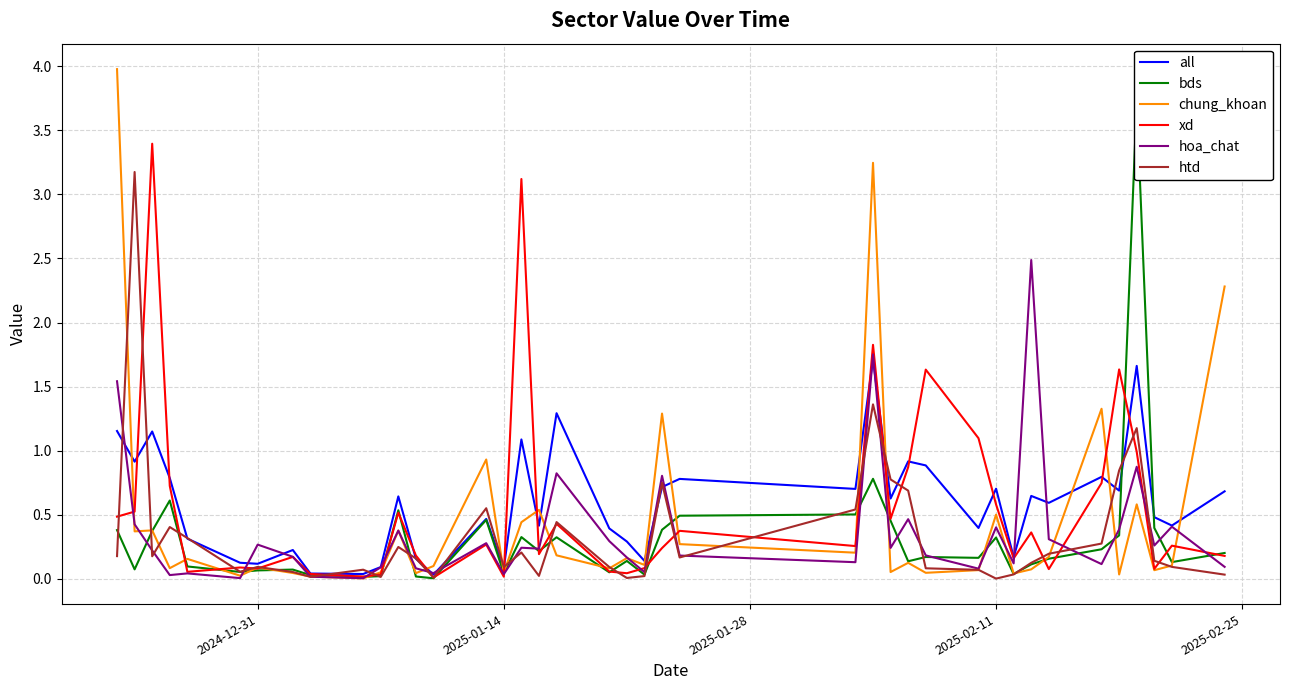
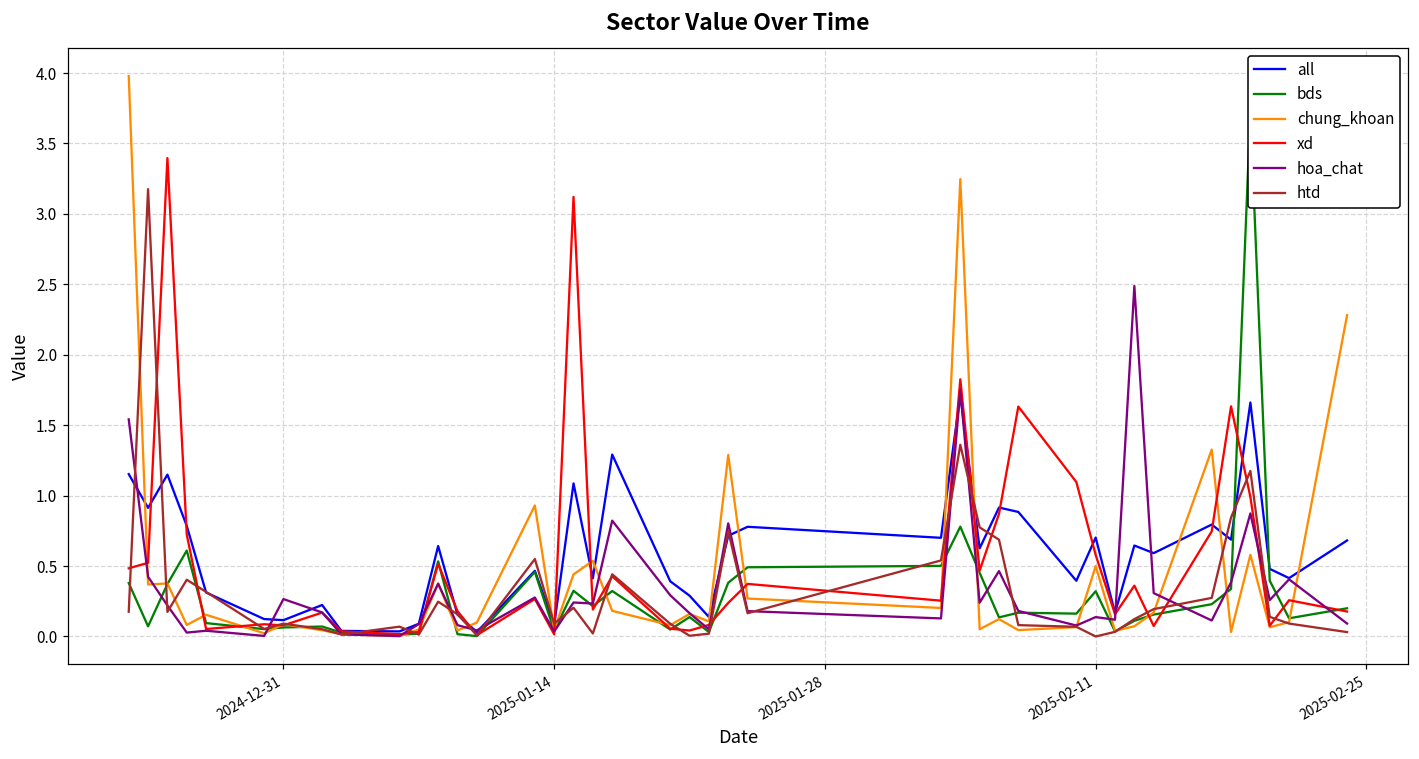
hoa_chat, 2025-02-11: 0.40 -> 0.14
